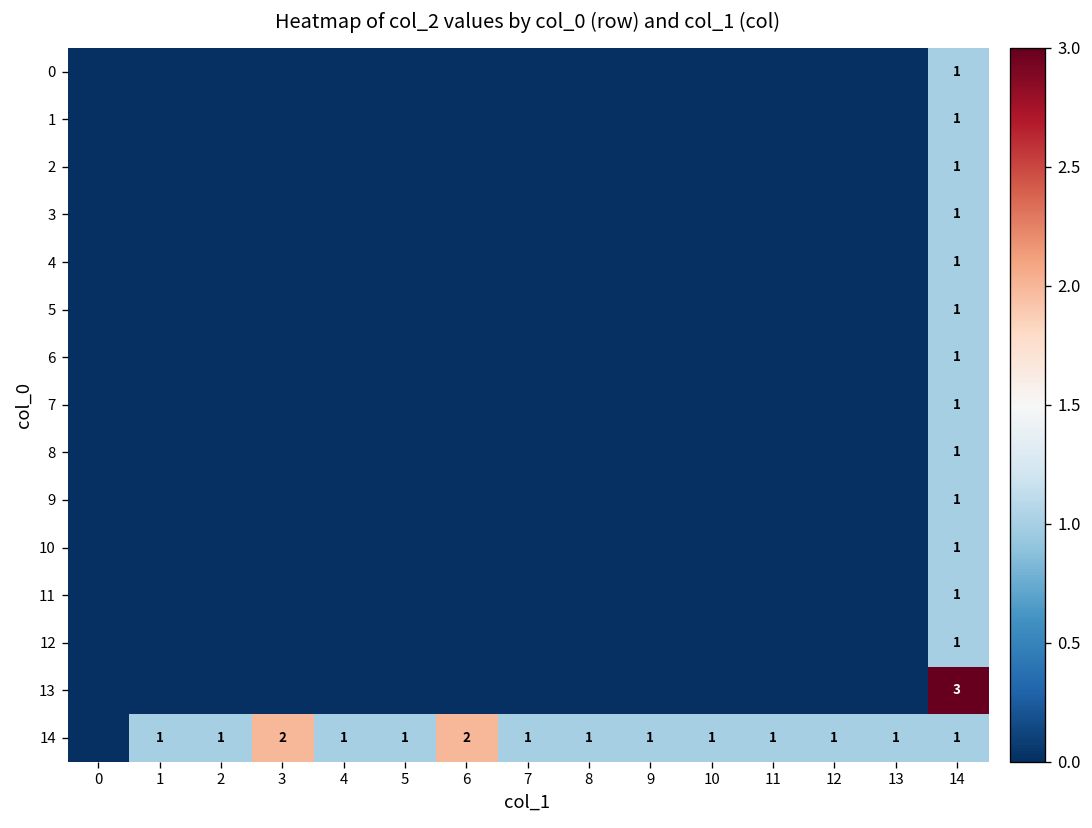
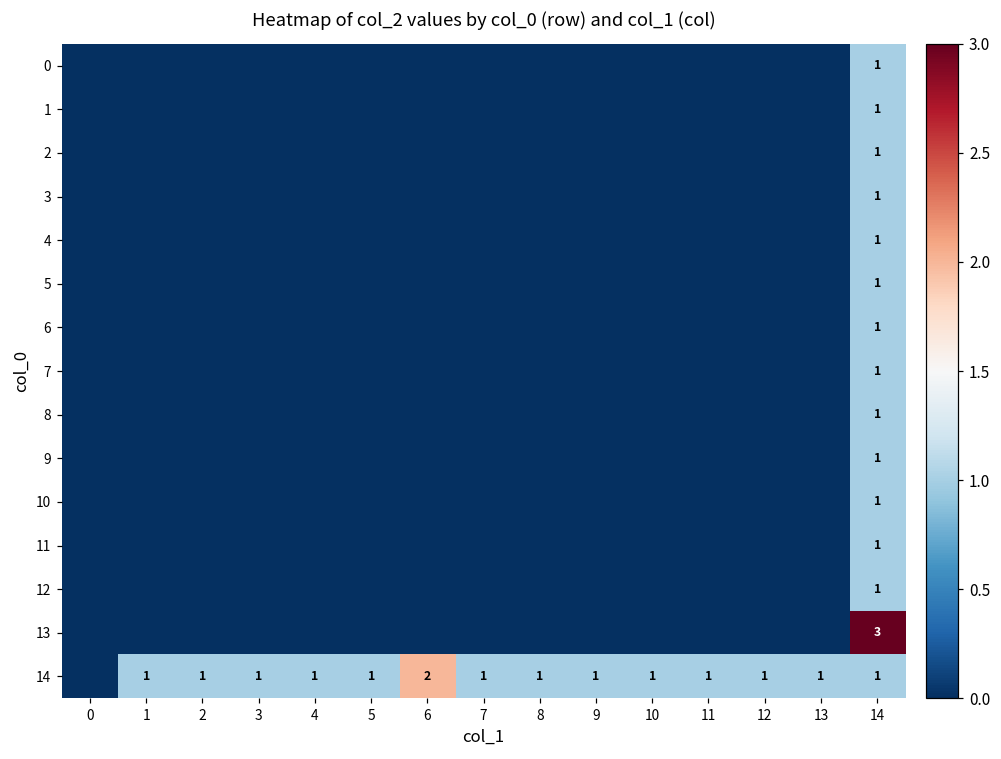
14, 3: 2 -> 1
